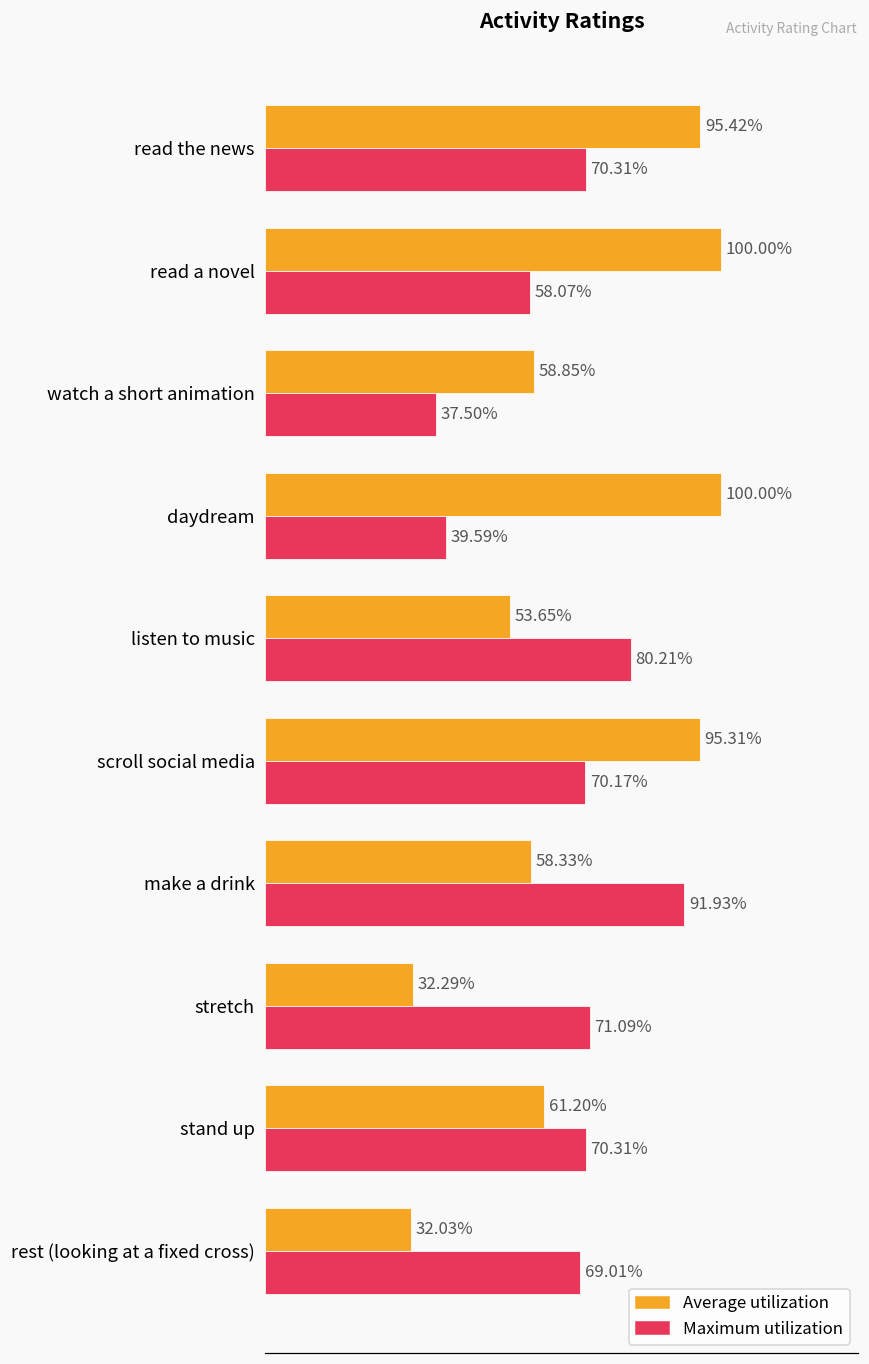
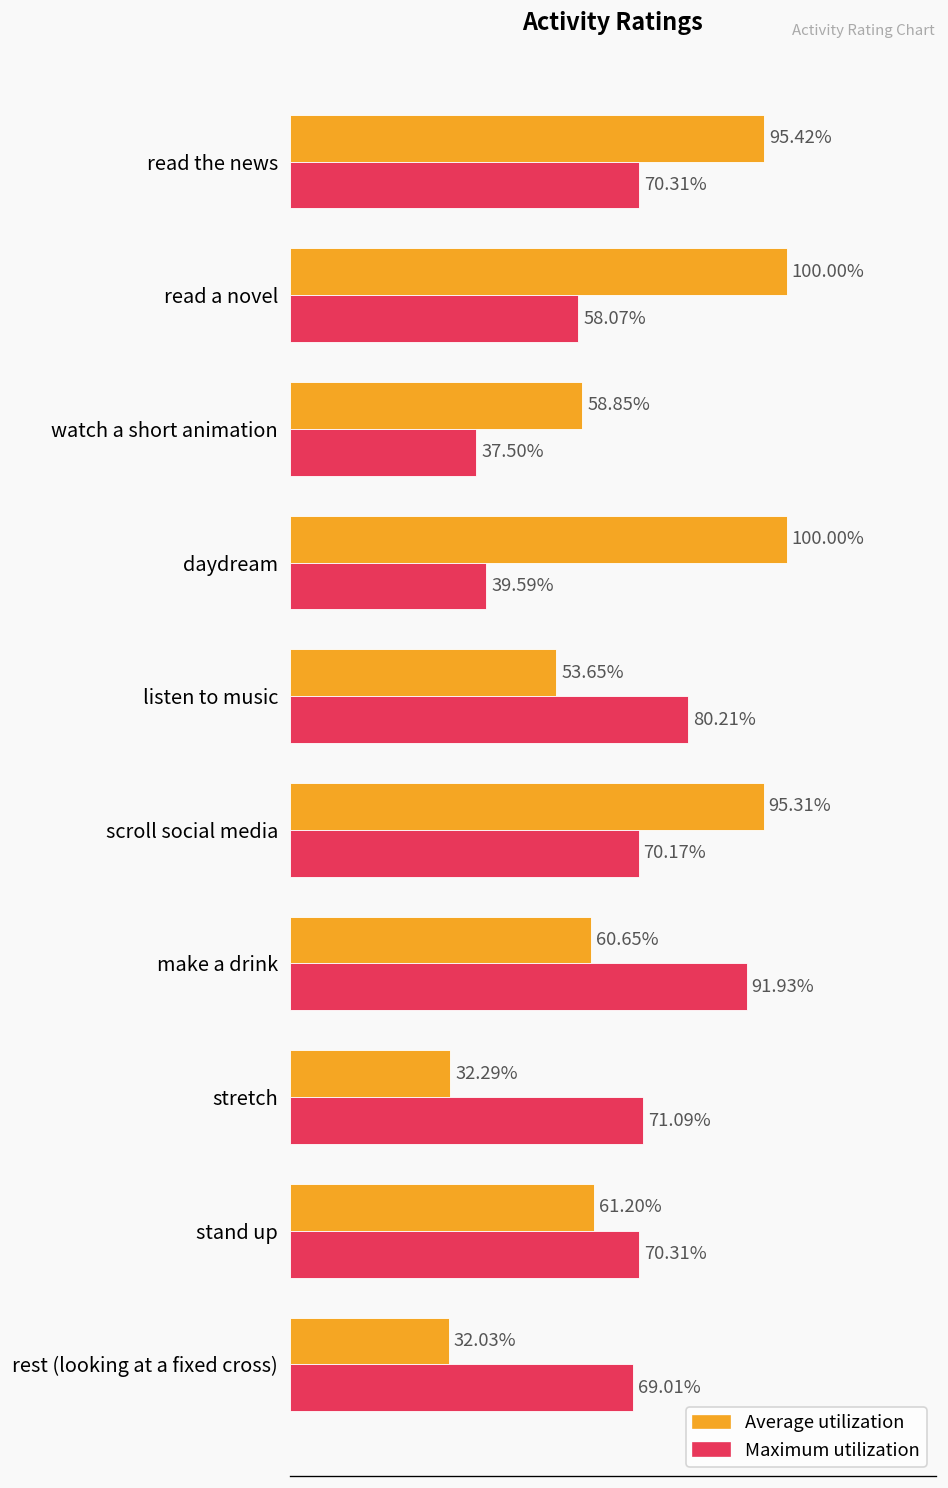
Average utilization, make a drink: 58.33% -> 60.65%
